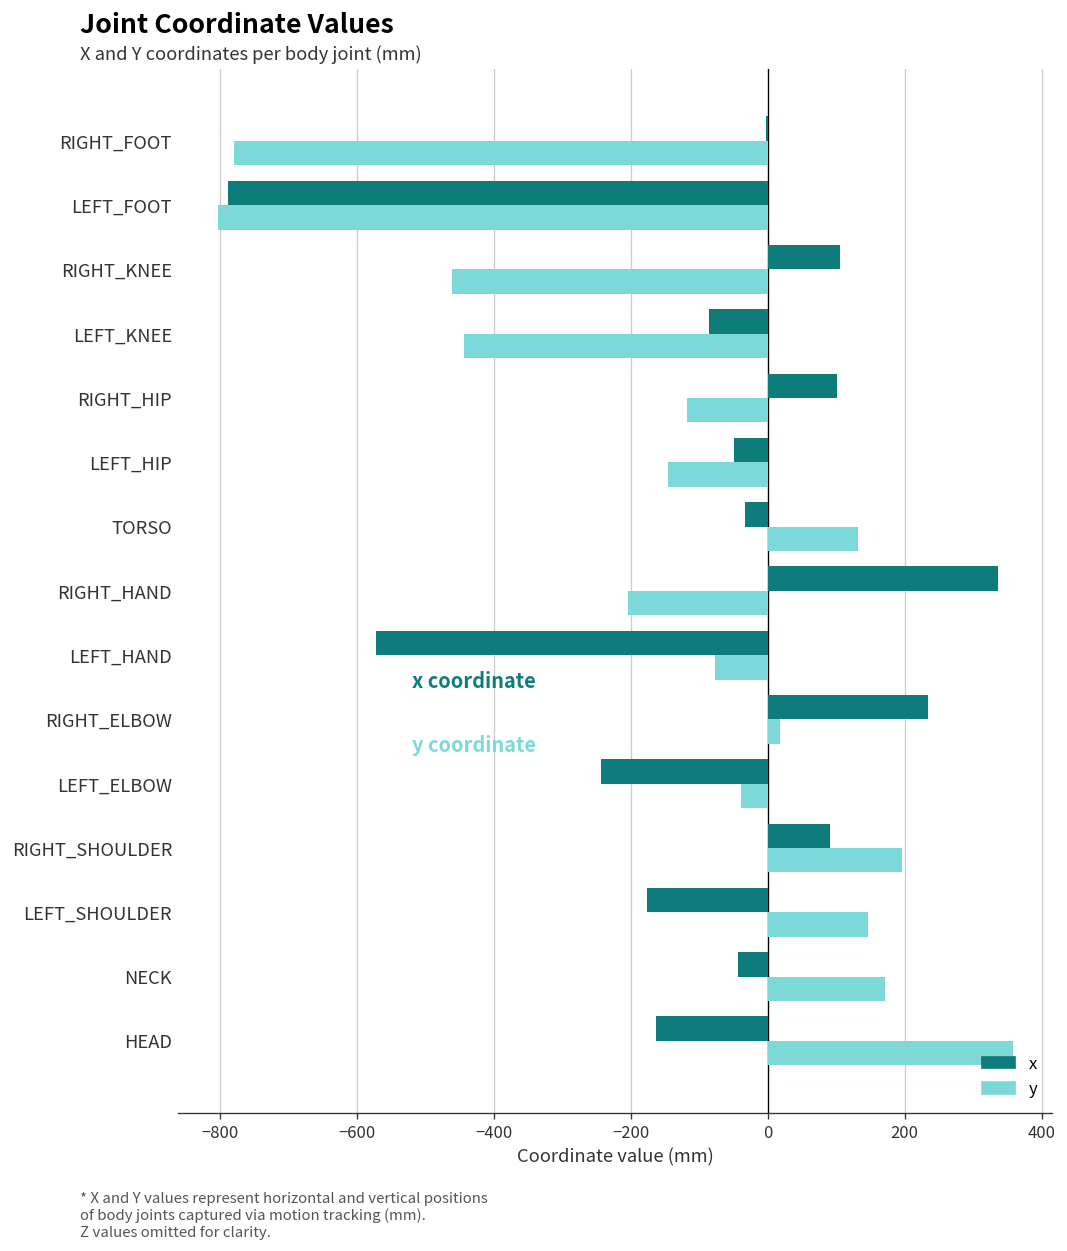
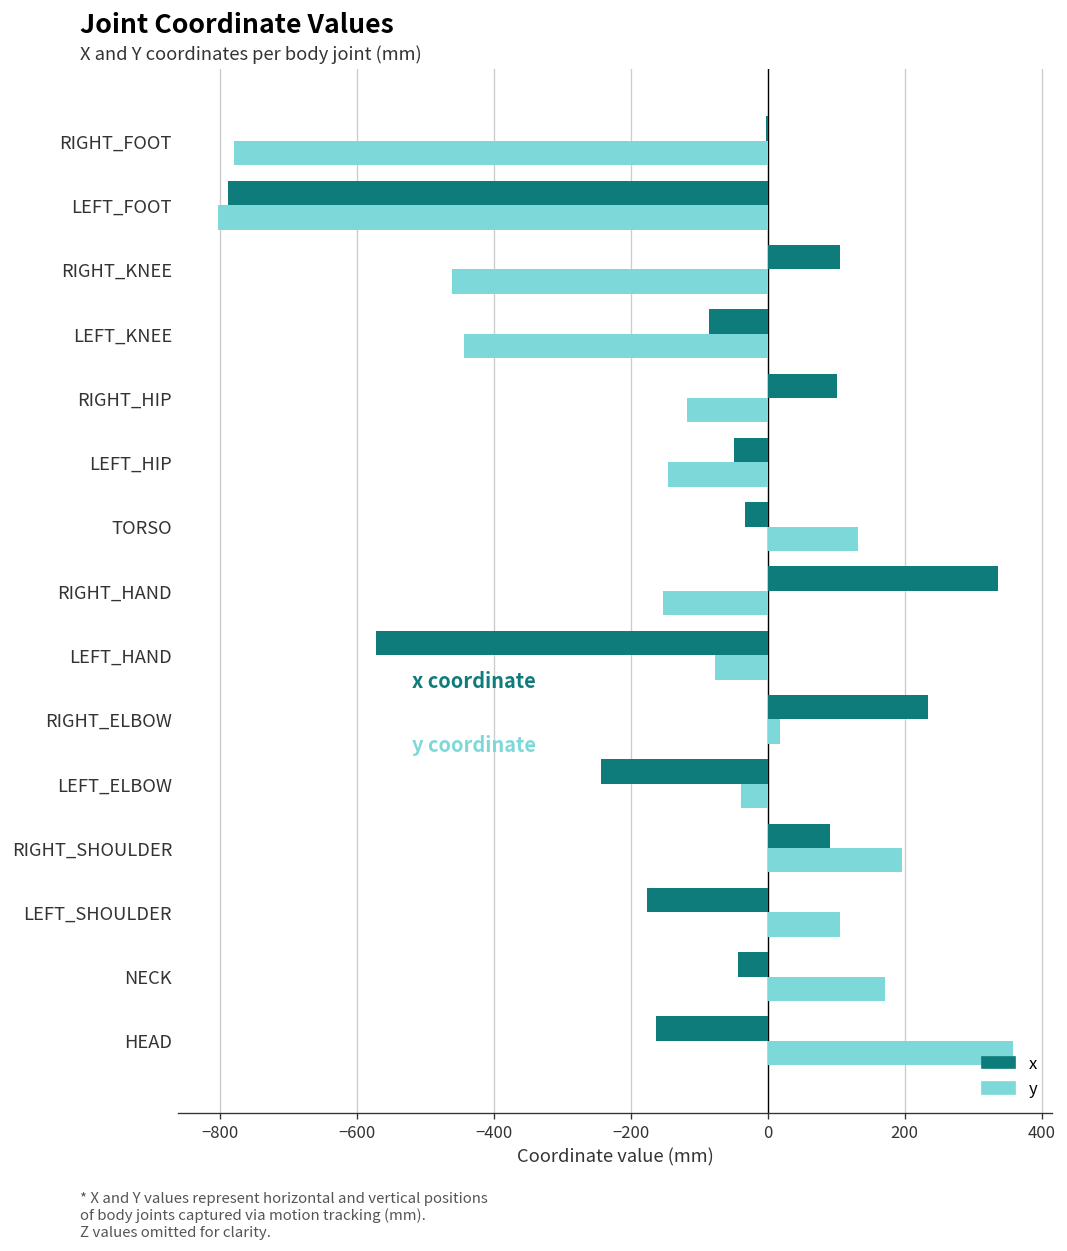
y, RIGHT_HAND: -200 -> -150
y, LEFT_SHOULDER: 150 -> 100
